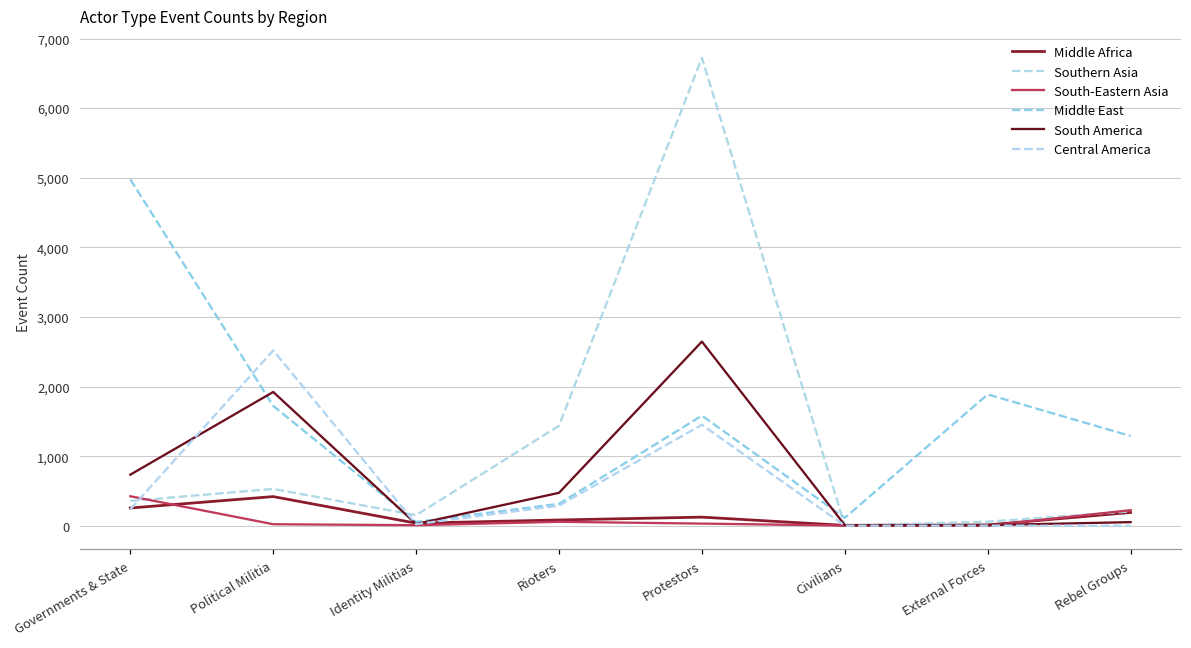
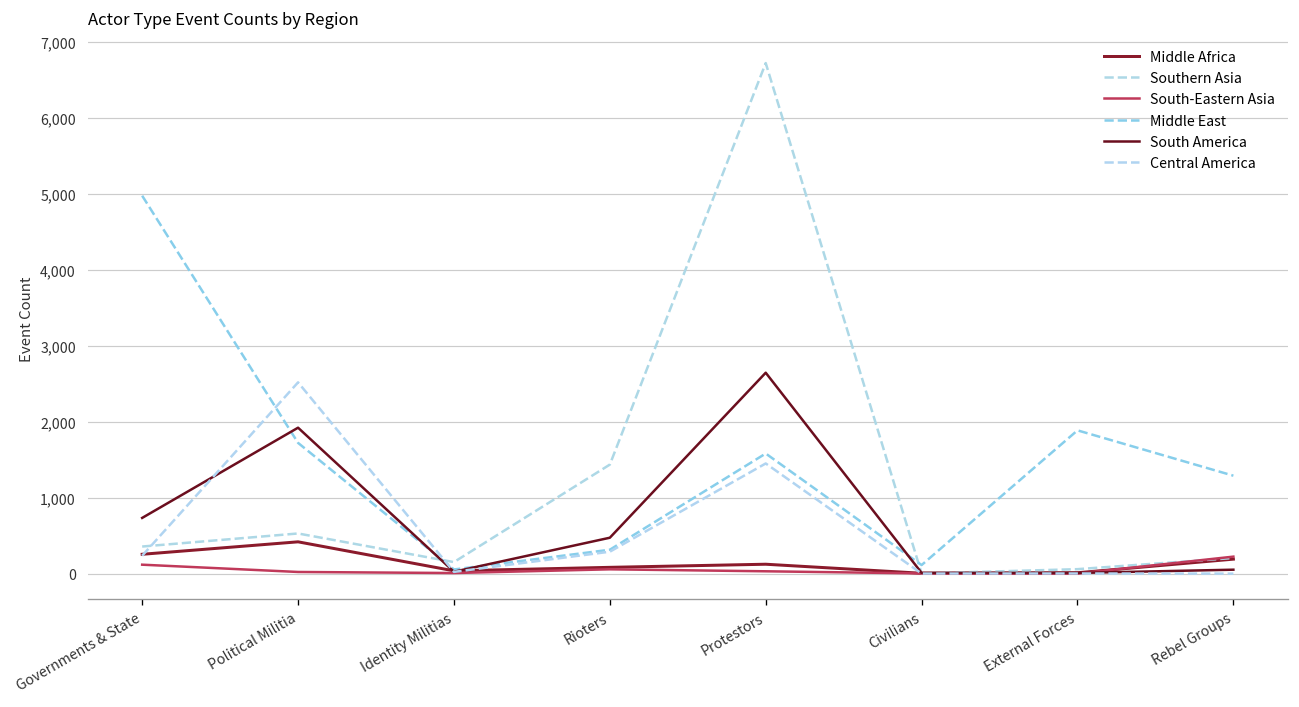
South-Eastern Asia, Governments & State: 400 -> 100
